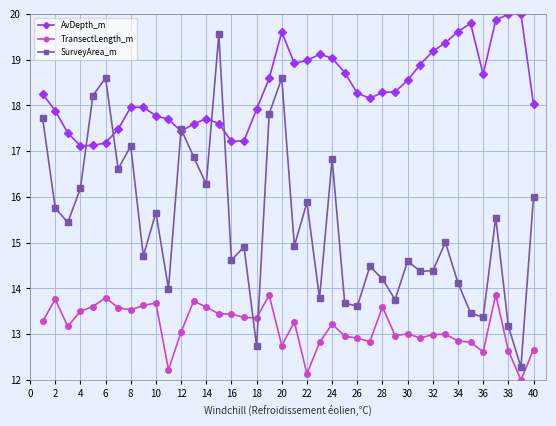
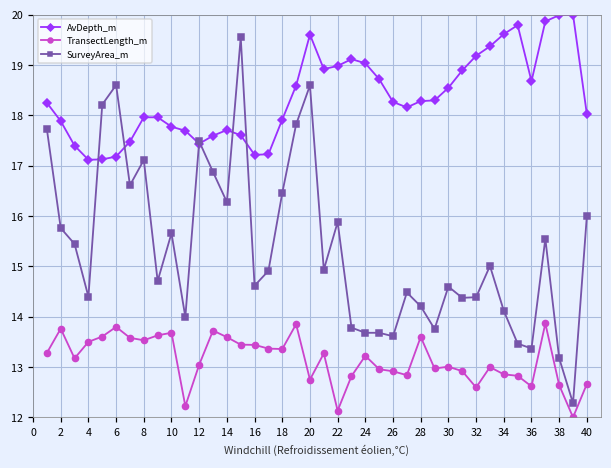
SurveyArea_m, 4: 16.2 -> 14.4
SurveyArea_m, 18: 12.7 -> 16.5
SurveyArea_m, 24: 16.8 -> 13.7
TransectLength_m, 32: 13.0 -> 12.6
